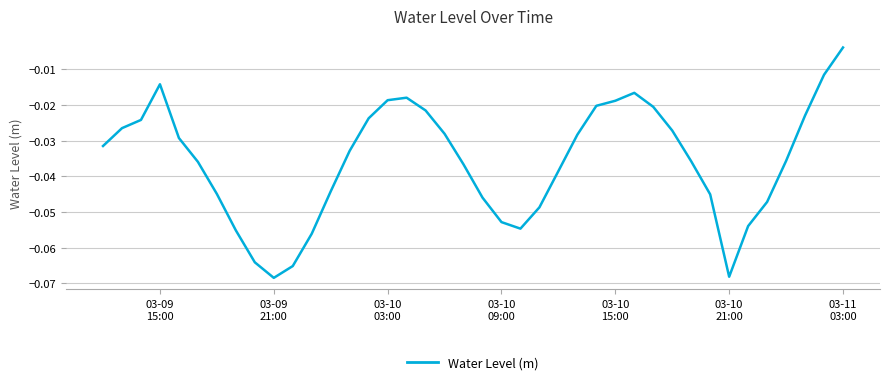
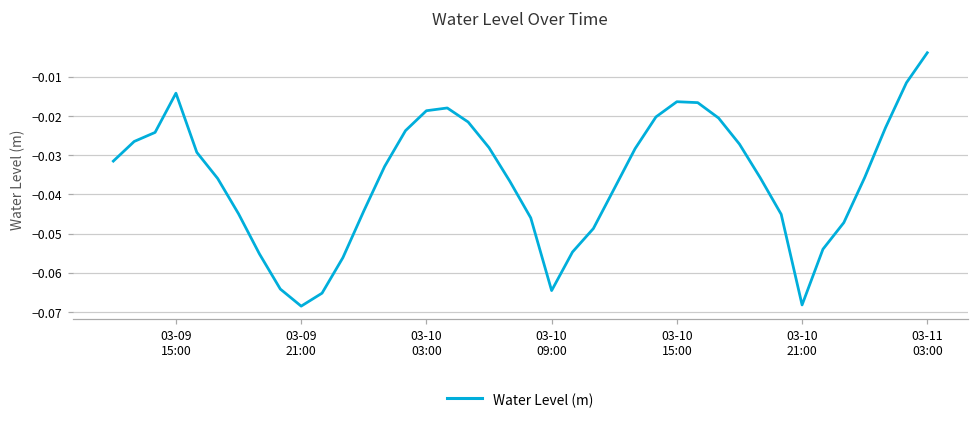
03-10 09:00: -0.053 -> -0.065
03-10 15:00: -0.019 -> -0.016
